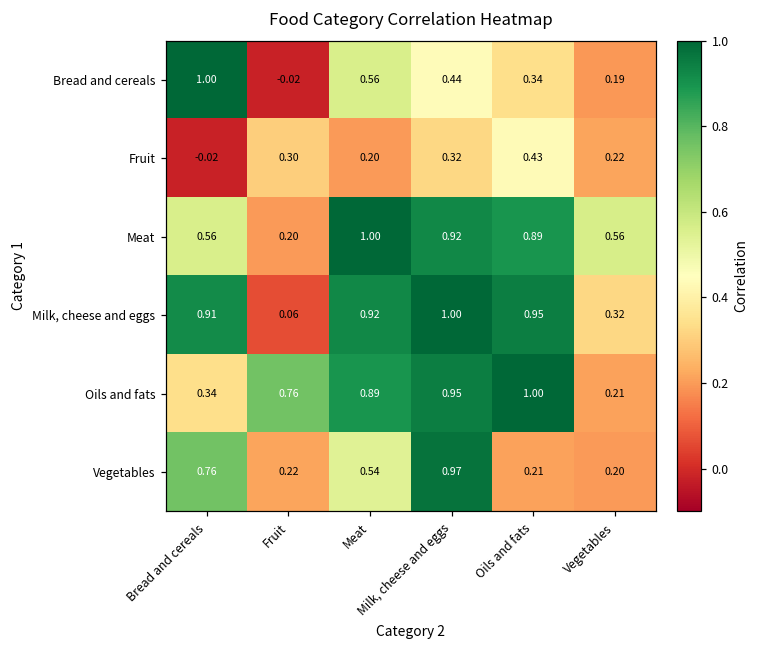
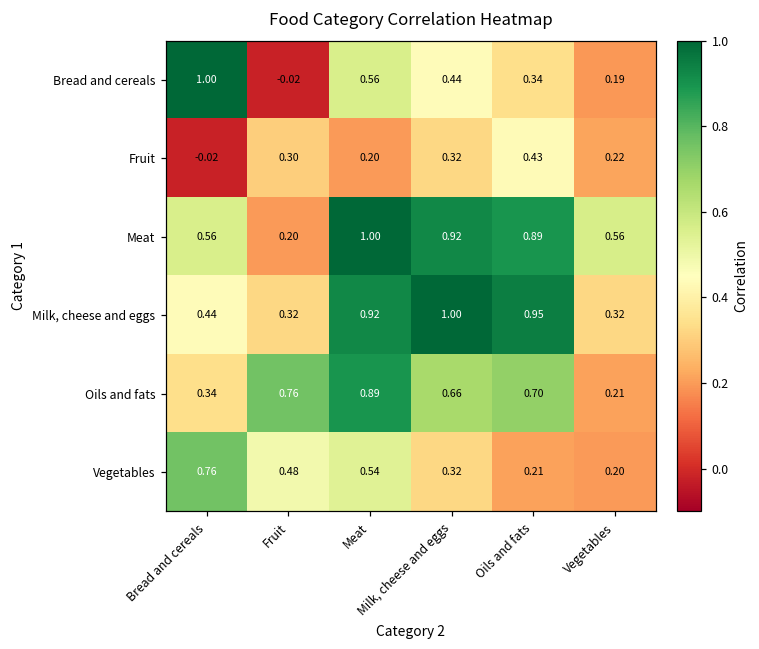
Milk, cheese and eggs, Bread and cereals: 0.91 -> 0.44
Milk, cheese and eggs, Fruit: 0.06 -> 0.32
Oils and fats, Milk, cheese and eggs: 0.95 -> 0.66
Oils and fats, Oils and fats: 1.00 -> 0.70
Vegetables, Fruit: 0.22 -> 0.48
Vegetables, Milk, cheese and eggs: 0.97 -> 0.32
